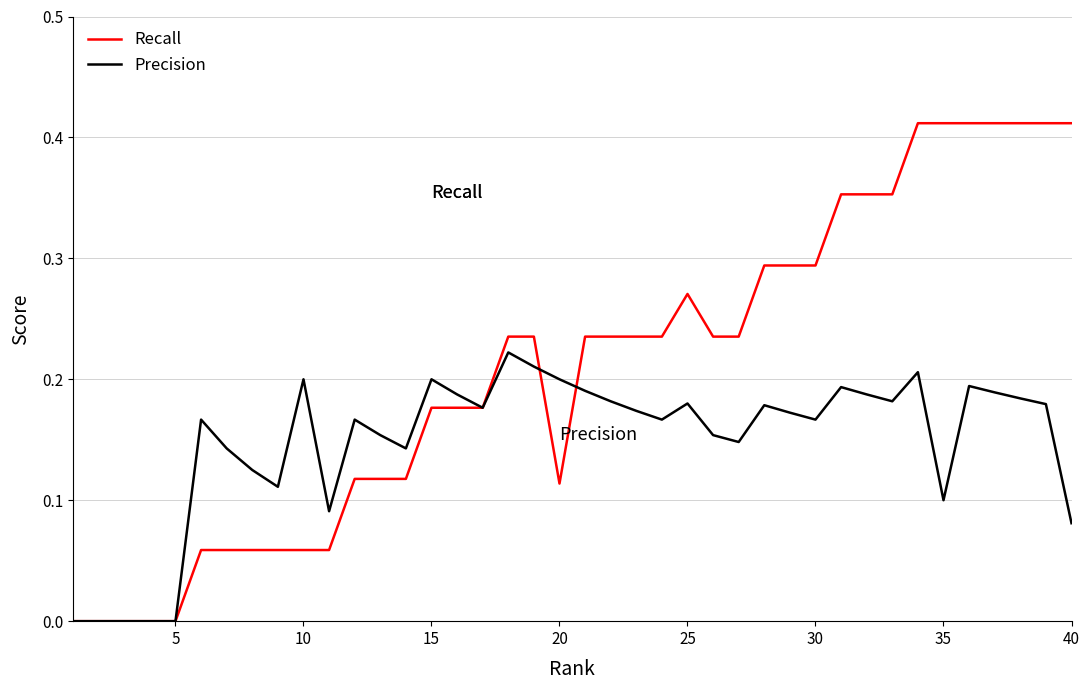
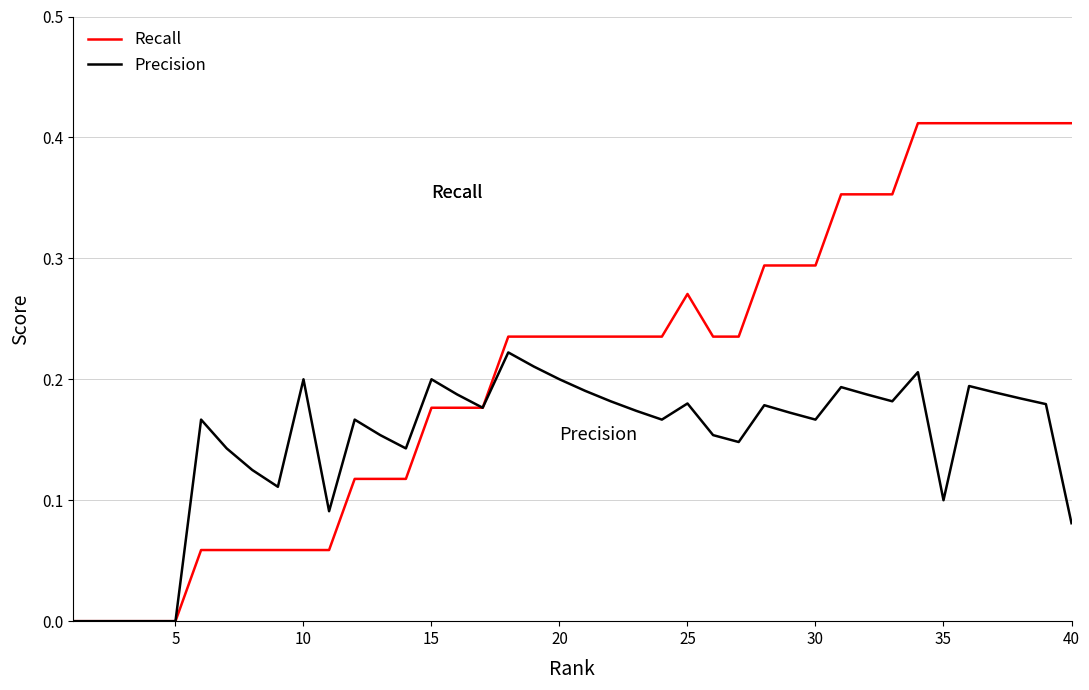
Recall, 20: 0.114 -> 0.235
